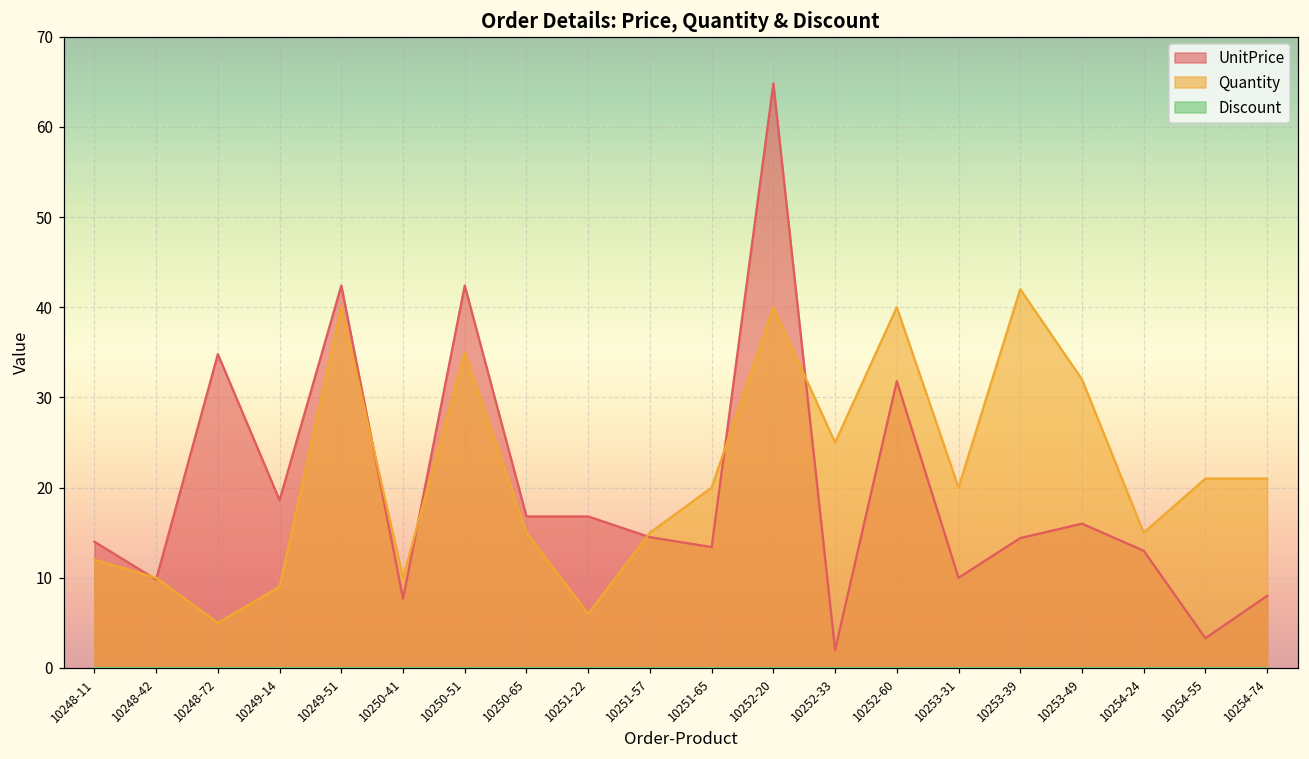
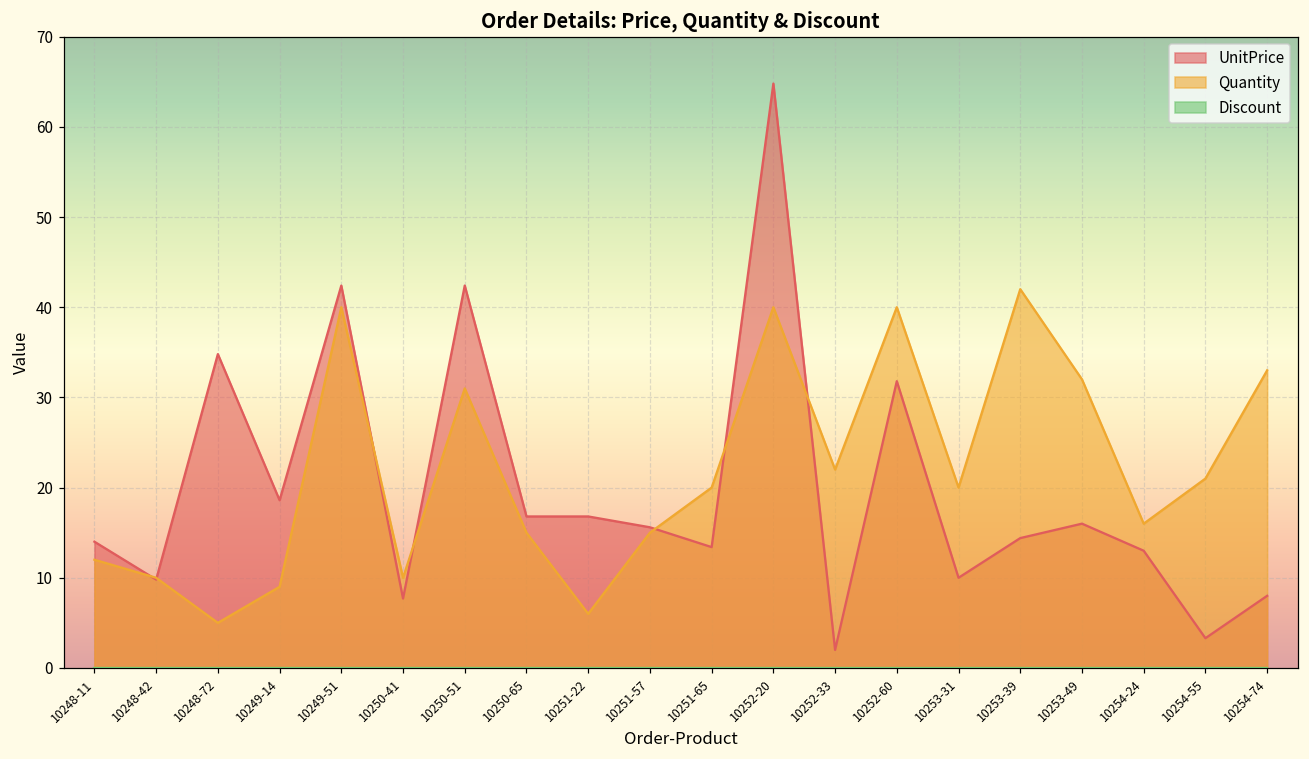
Quantity, 10250-51: 35 -> 31
UnitPrice, 10251-57: 15 -> 16
Quantity, 10252-33: 25 -> 22
Quantity, 10254-24: 15 -> 16
Quantity, 10254-74: 21 -> 33
